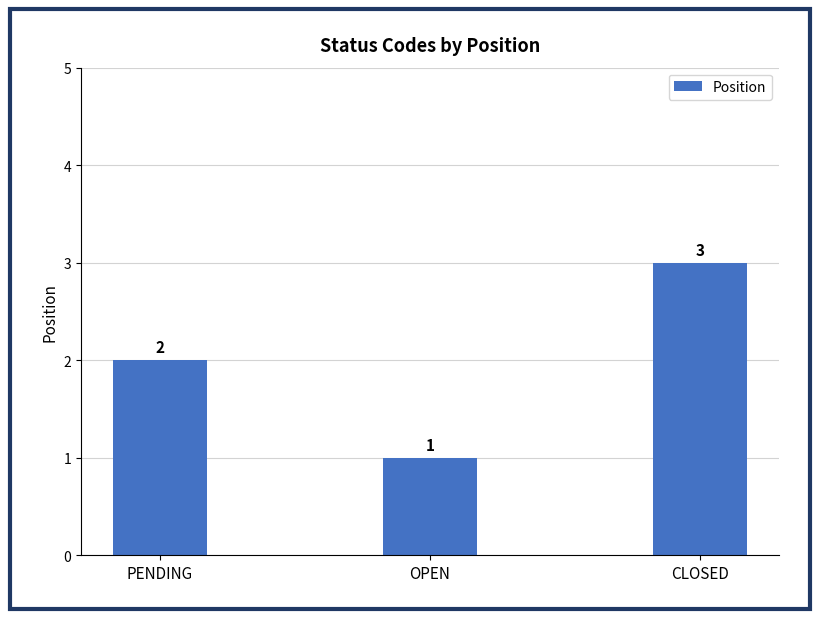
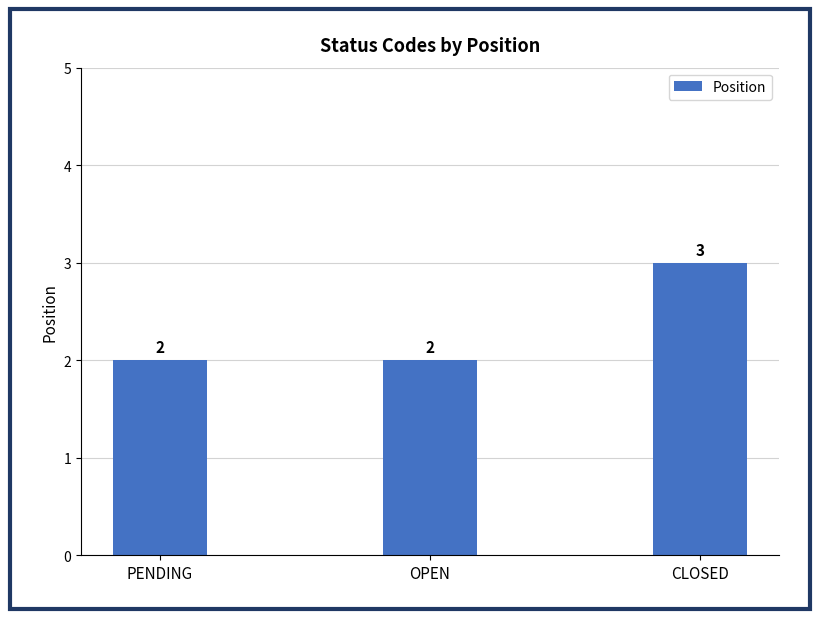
OPEN: 1 -> 2
